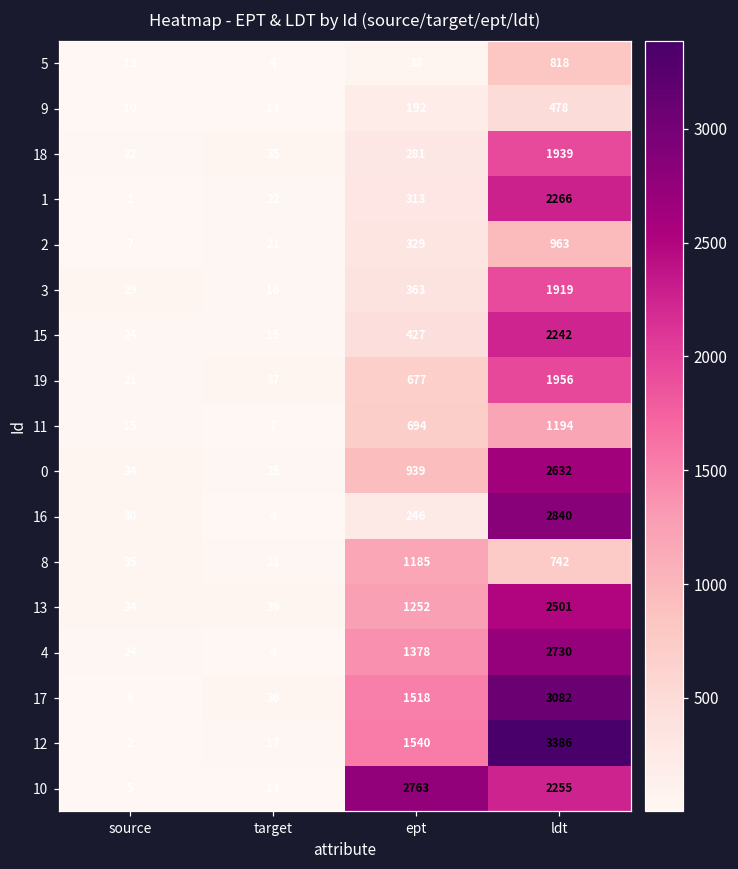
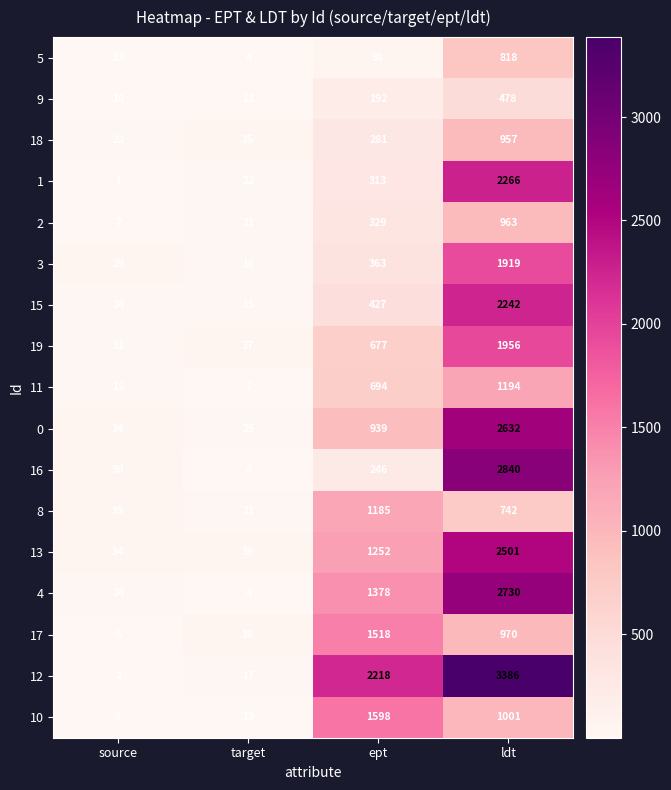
18, ldt: 1939 -> 957
17, ldt: 3082 -> 970
12, ept: 1540 -> 2218
10, ept: 2763 -> 1598
10, ldt: 2255 -> 1001
